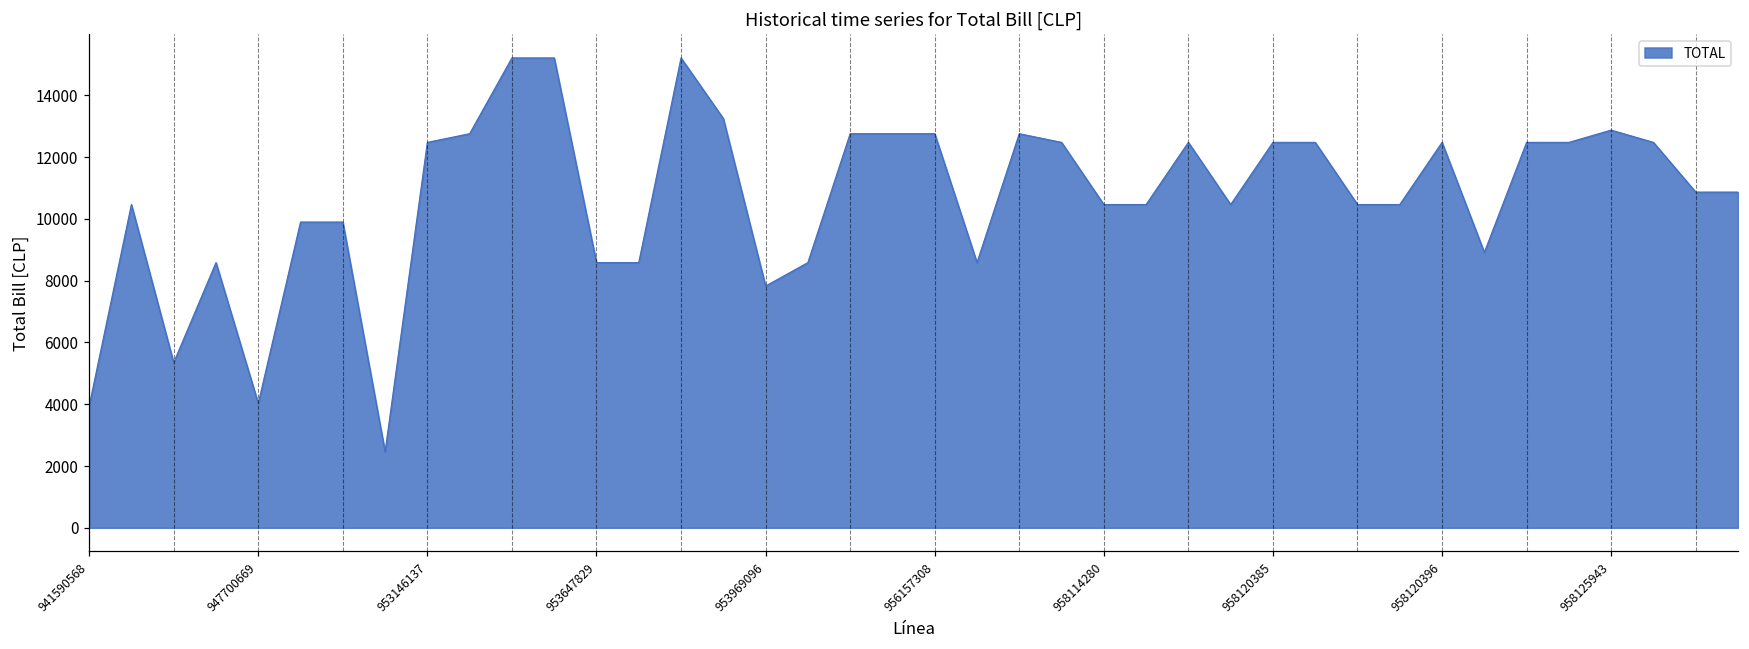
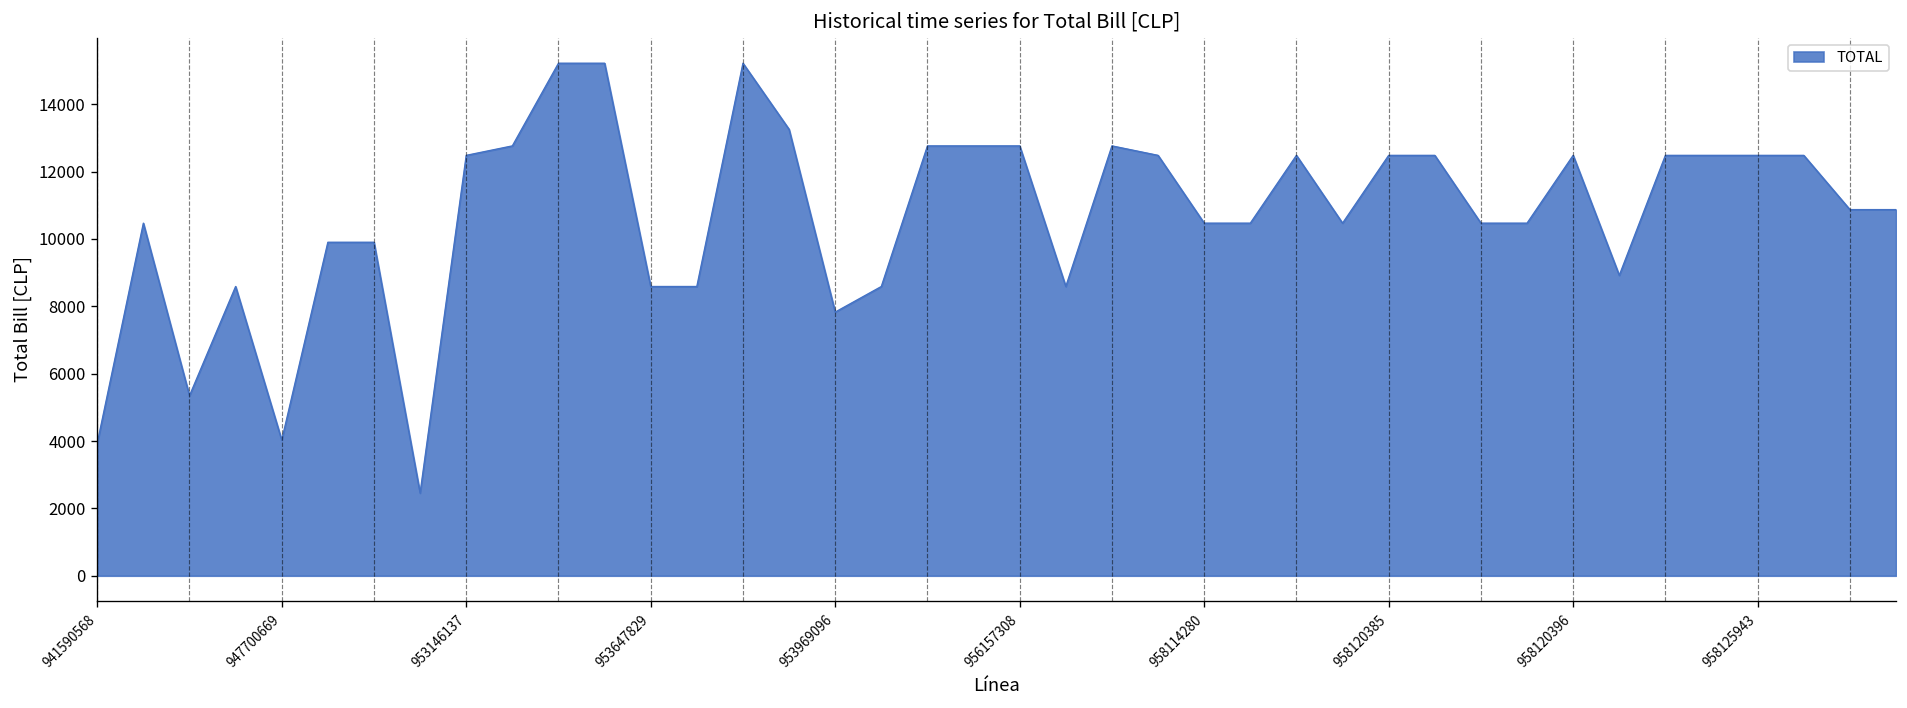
958125943: 12900 -> 12500
